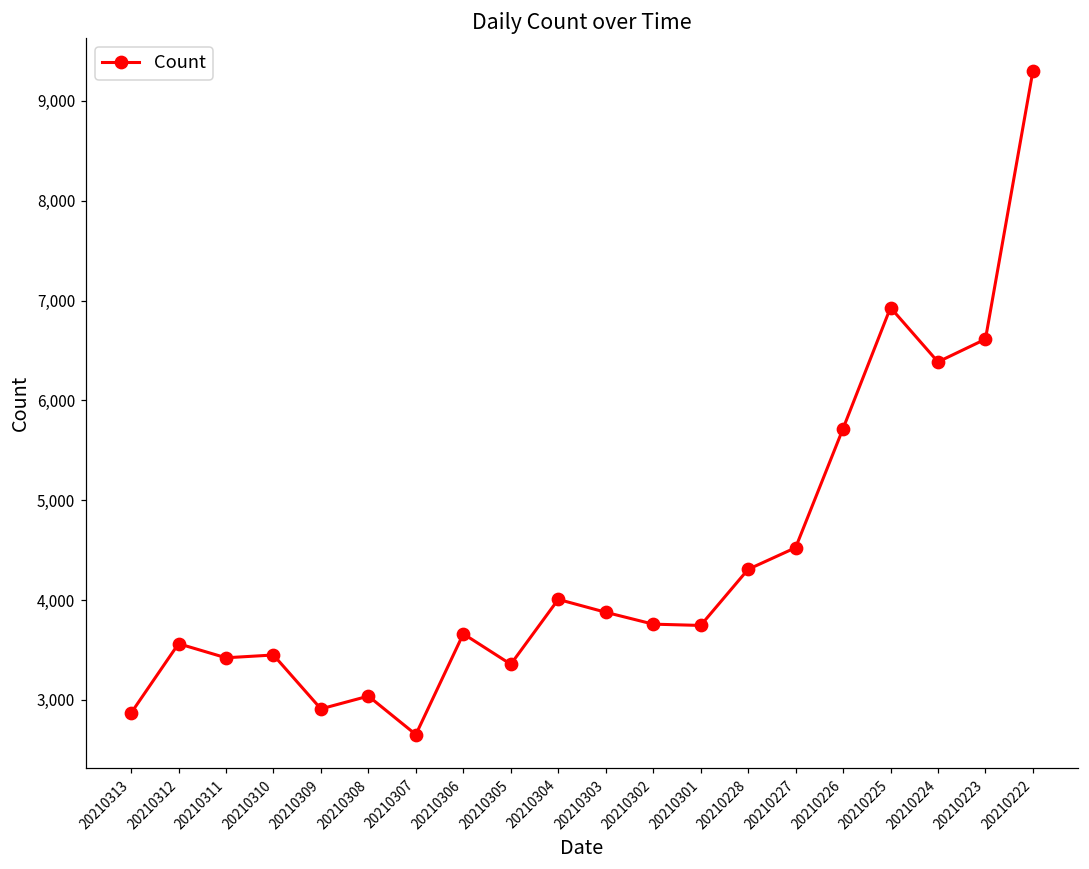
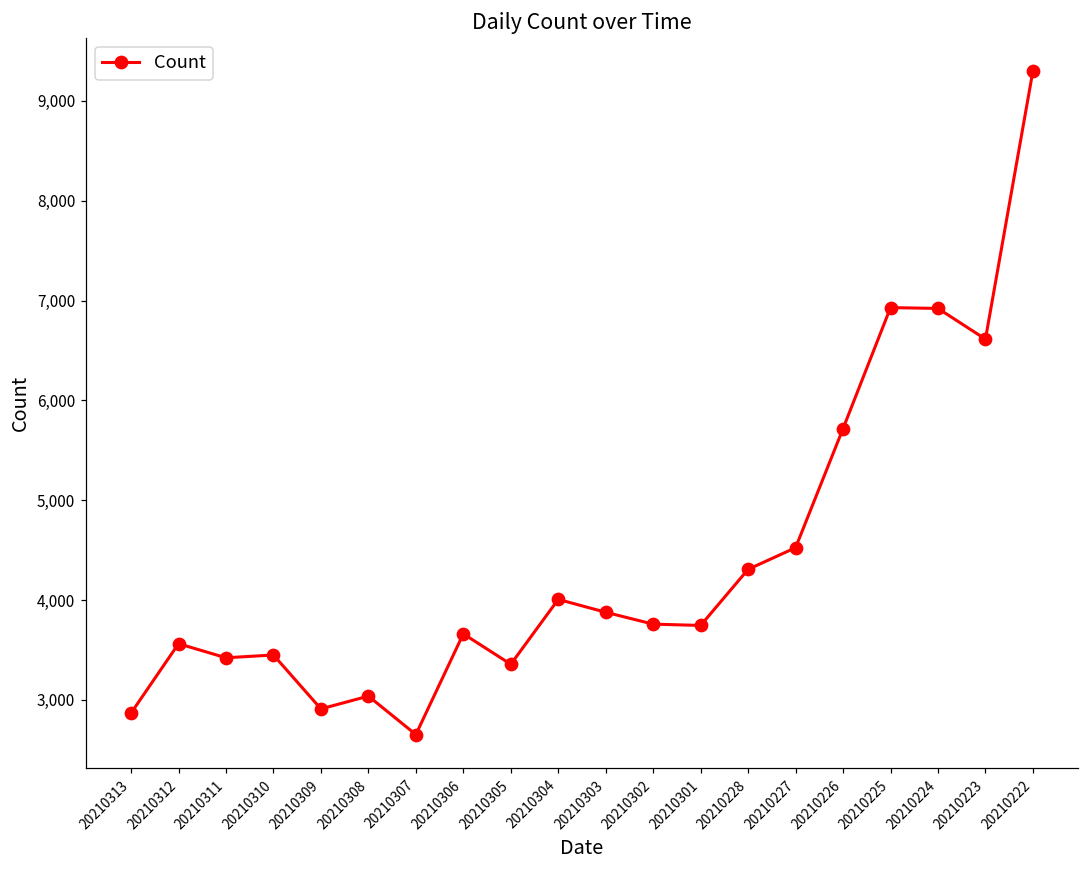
20210224: 6,400 -> 6,900
